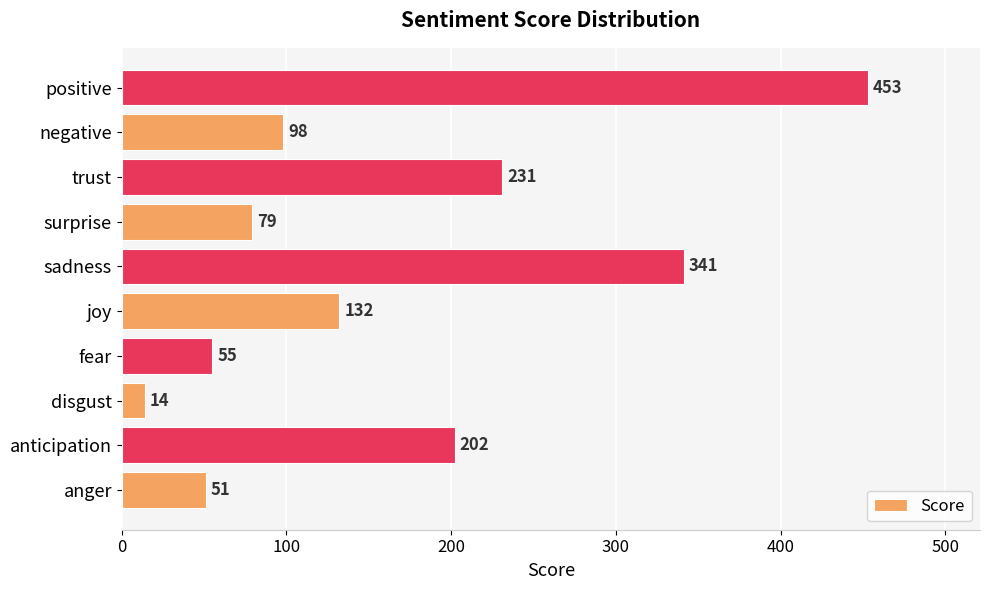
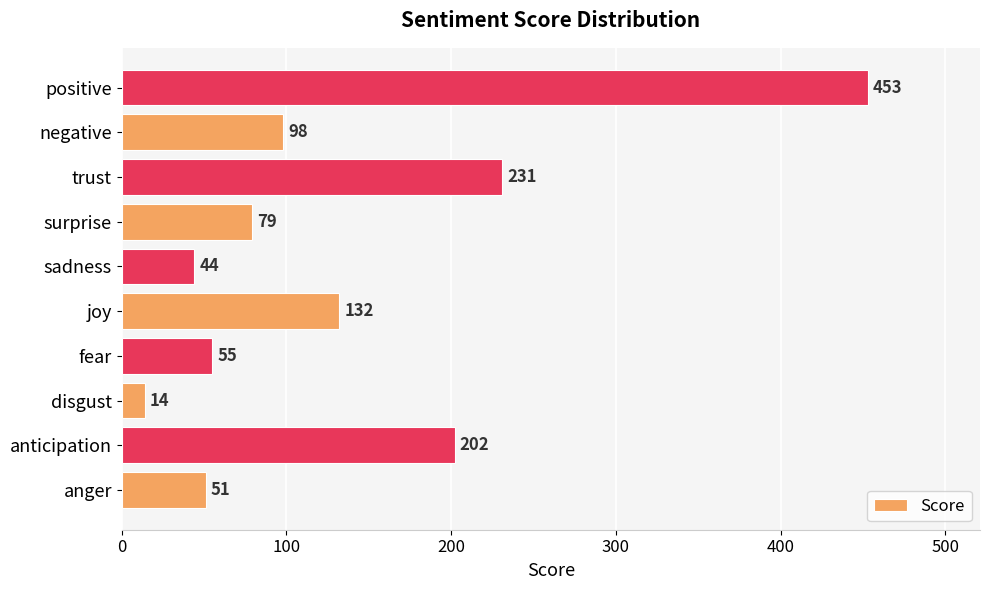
sadness: 341 -> 44
